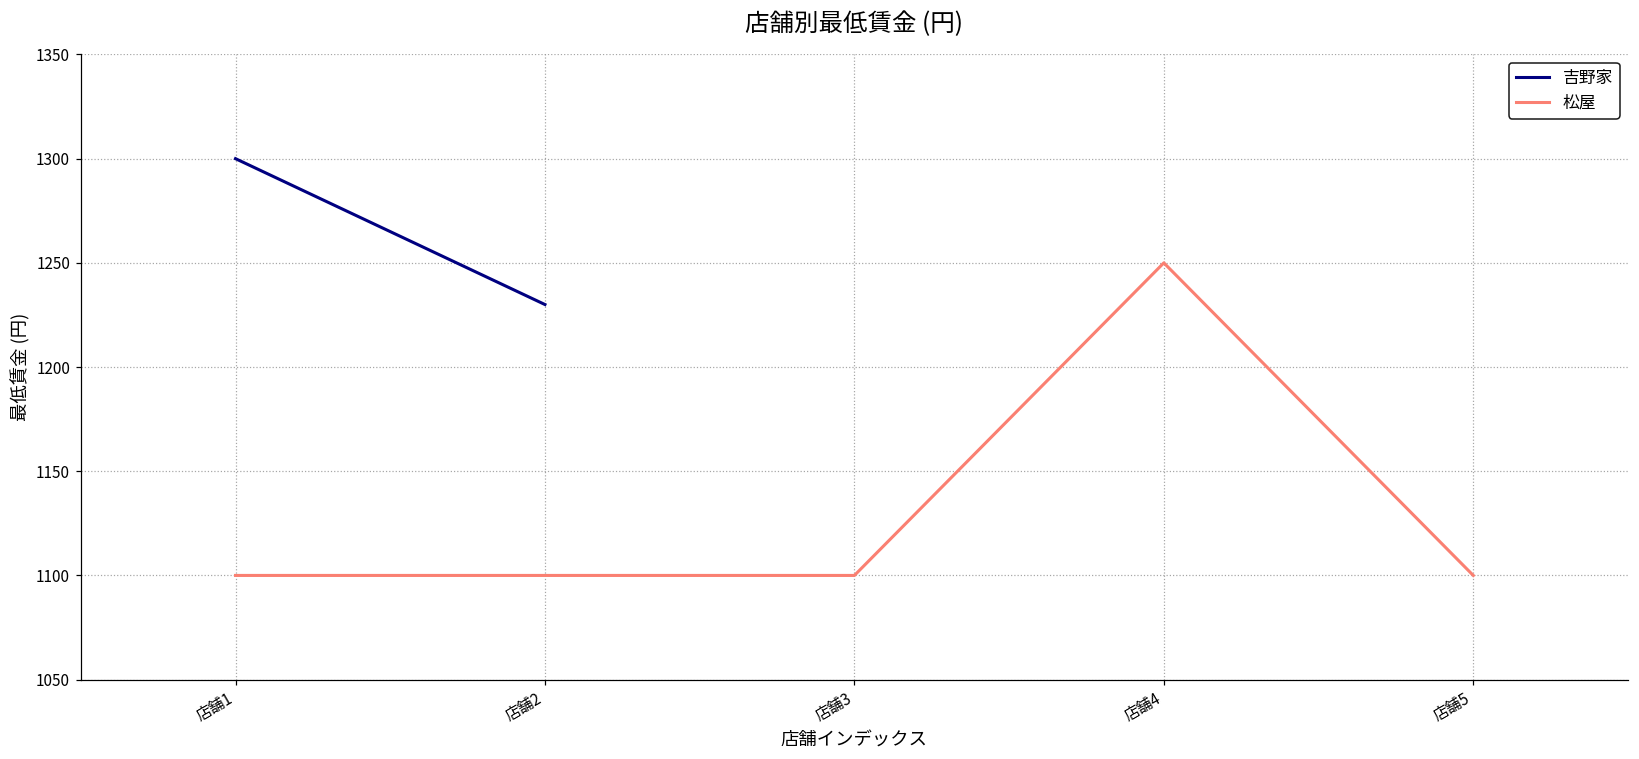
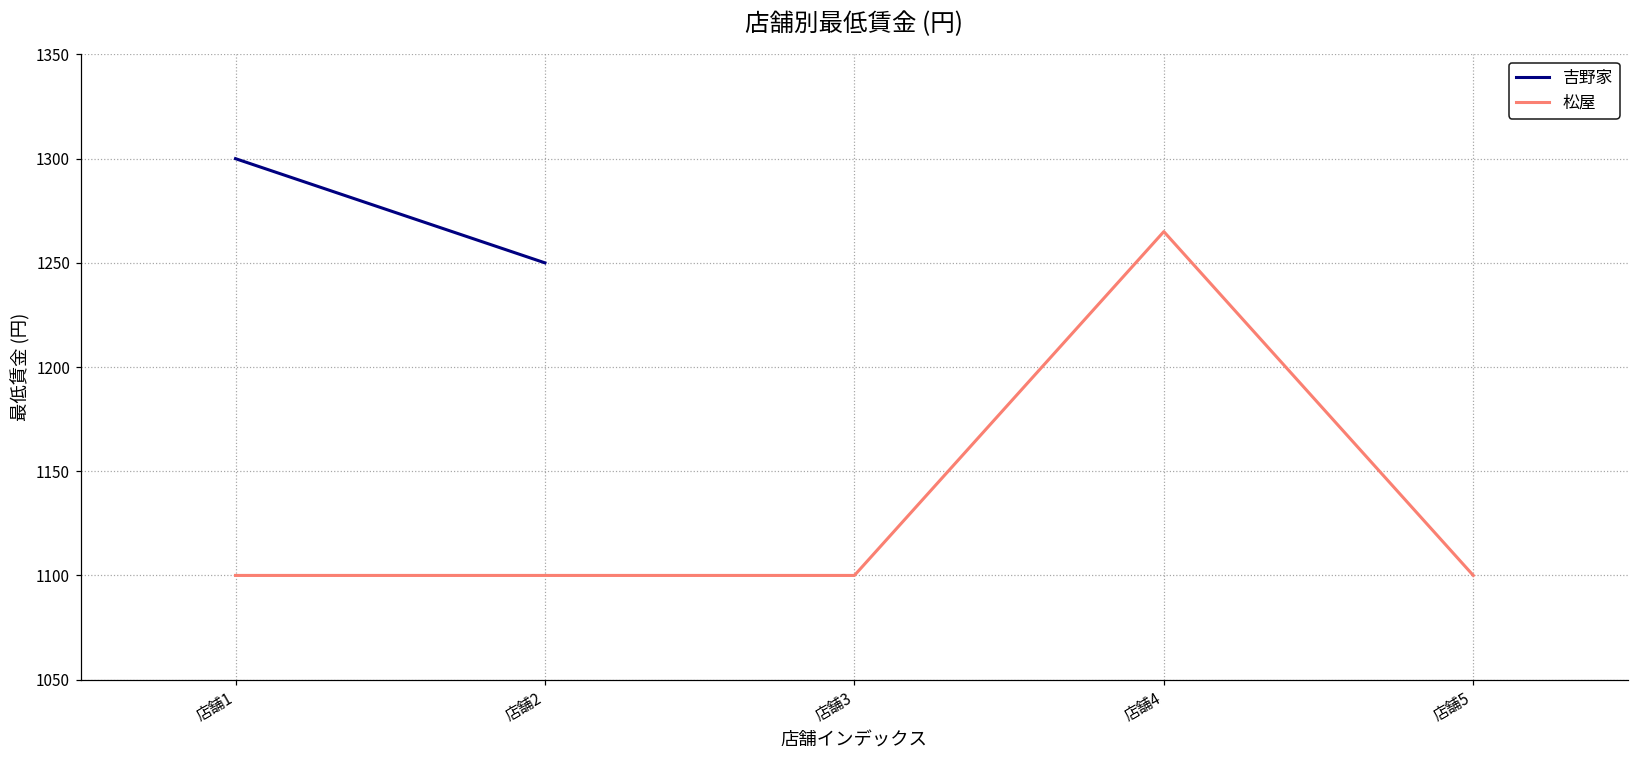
吉野家, 店舗2: 1230 -> 1250
松屋, 店舗4: 1250 -> 1265
